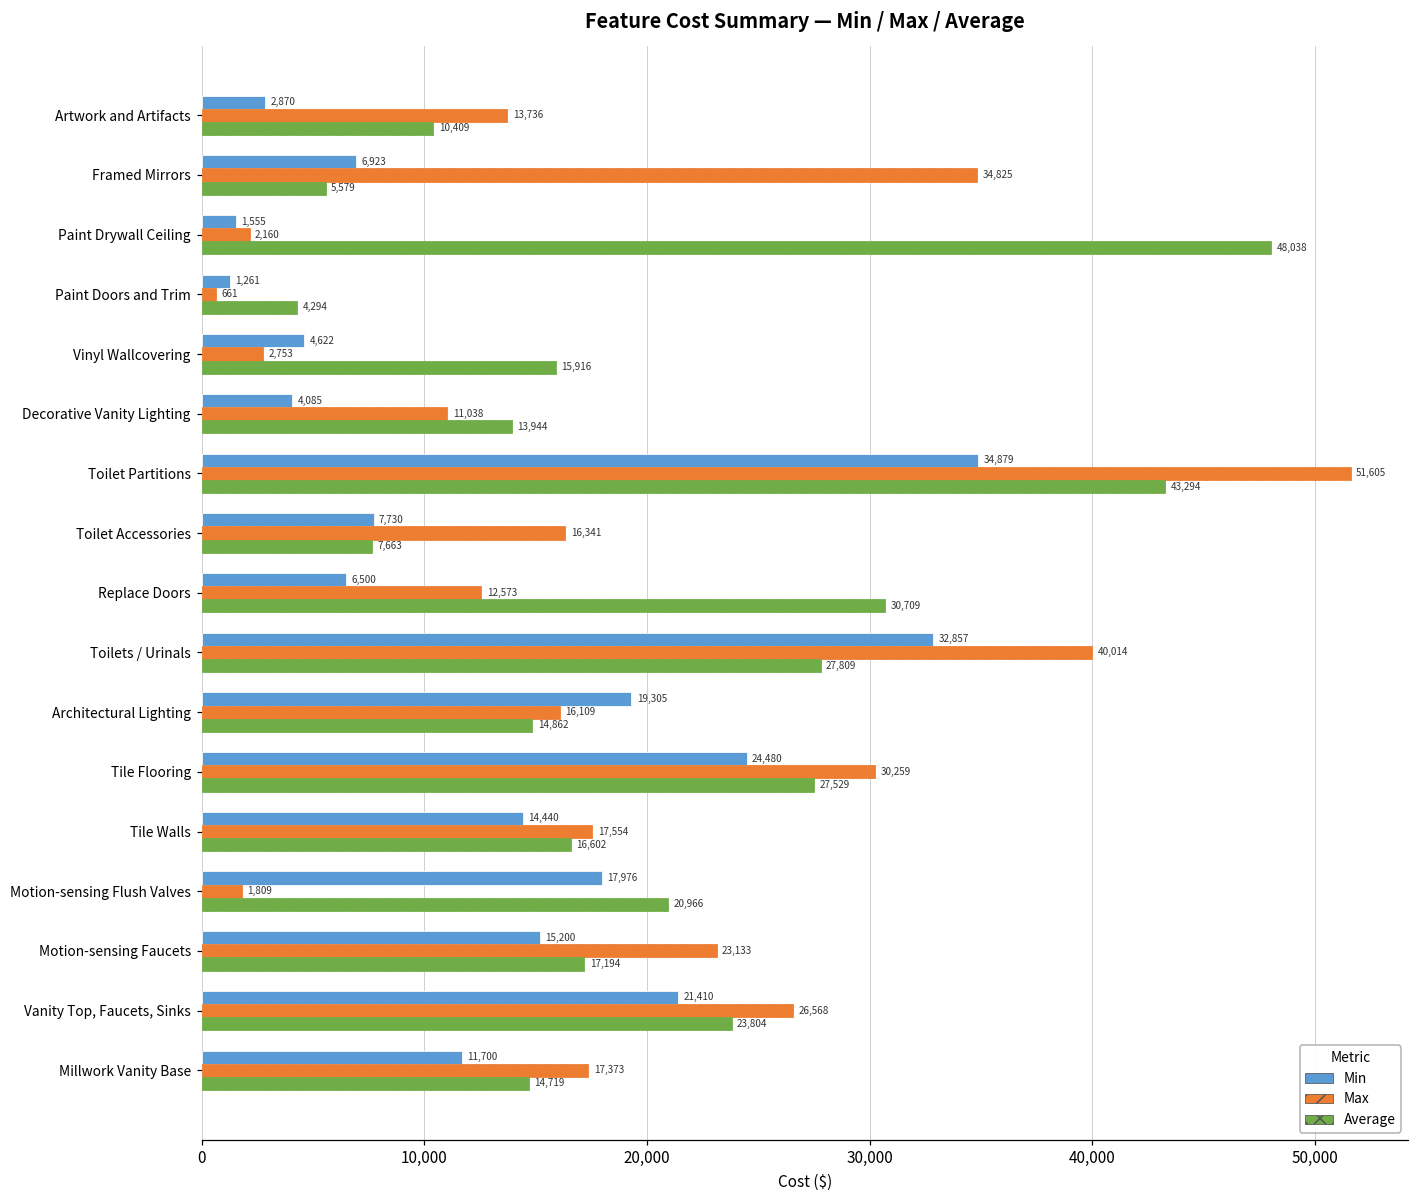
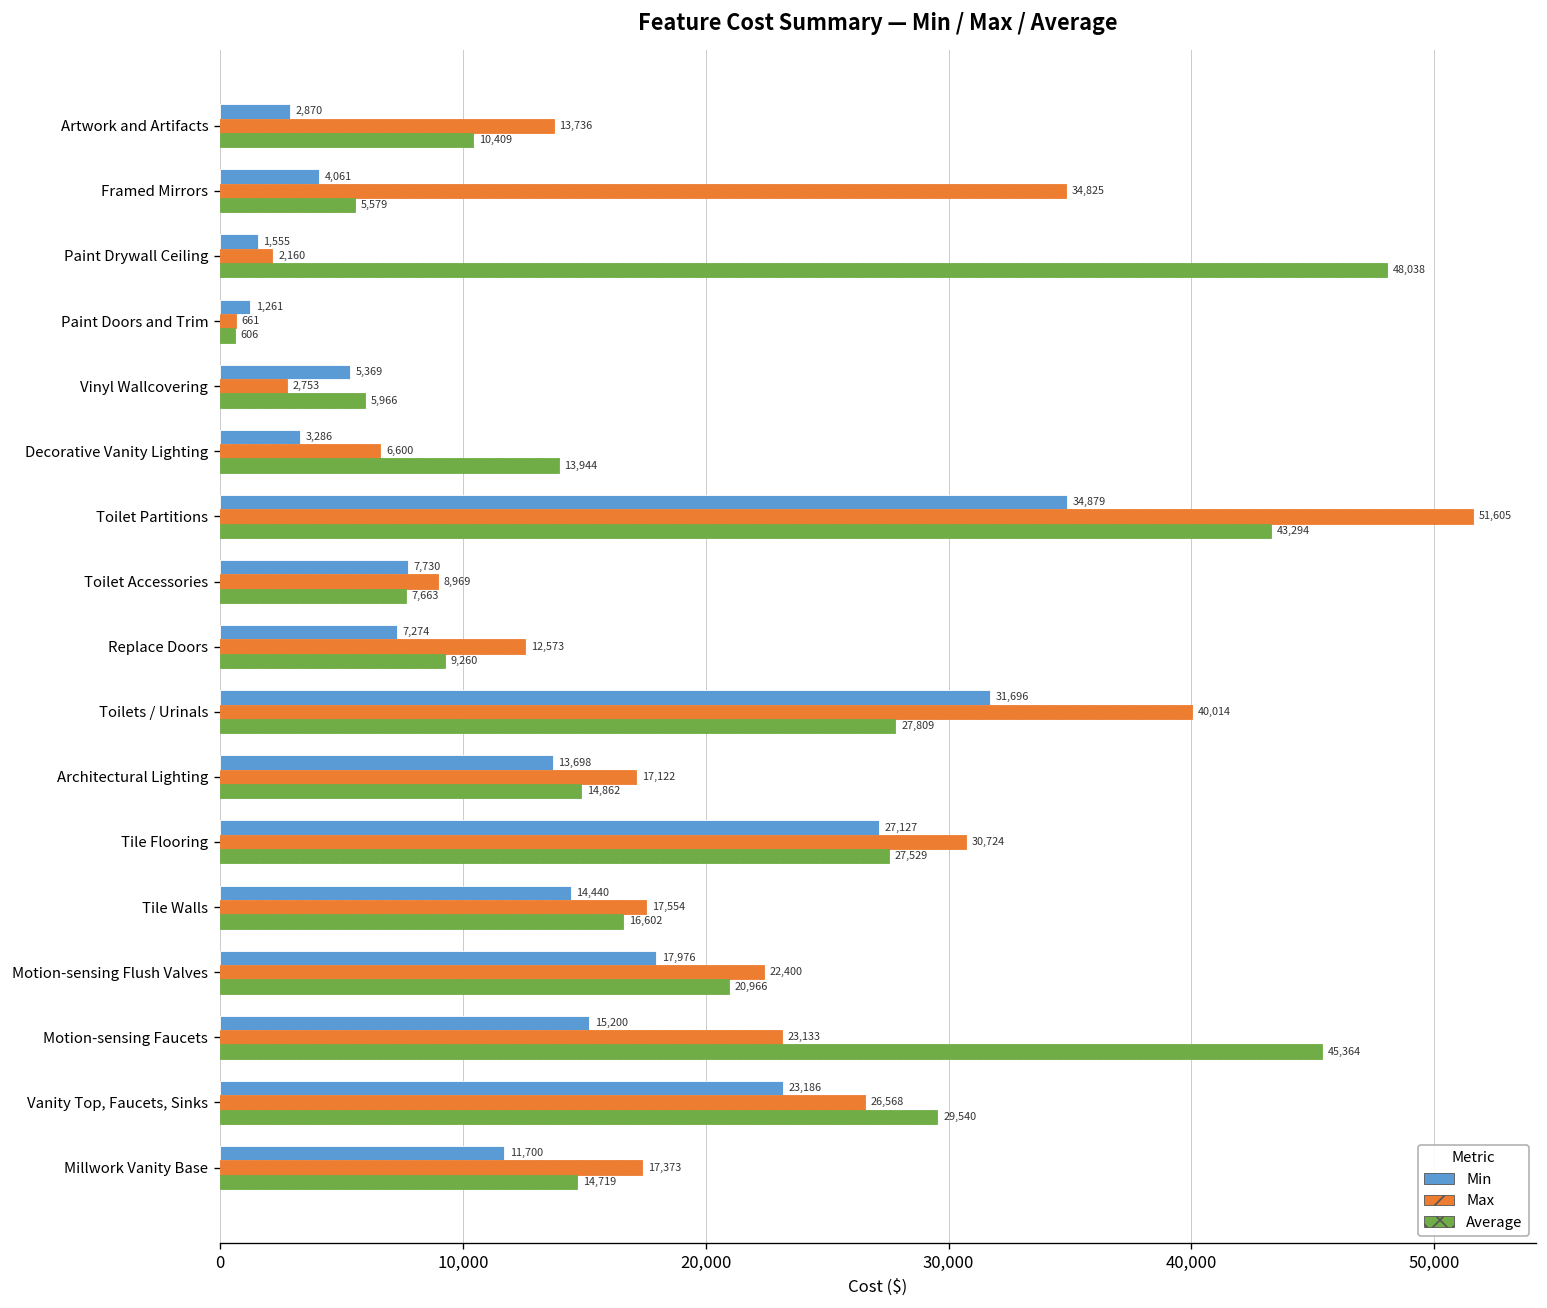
Min, Framed Mirrors: 6,923 -> 4,061
Average, Paint Doors and Trim: 4,294 -> 606
Min, Vinyl Wallcovering: 4,622 -> 5,369
Average, Vinyl Wallcovering: 15,916 -> 5,966
Min, Decorative Vanity Lighting: 4,085 -> 3,286
Max, Decorative Vanity Lighting: 11,038 -> 6,600
Max, Toilet Accessories: 16,341 -> 8,969
Min, Replace Doors: 6,500 -> 7,274
Average, Replace Doors: 30,709 -> 9,260
Min, Toilets / Urinals: 32,857 -> 31,696
Min, Architectural Lighting: 19,305 -> 13,698
Max, Architectural Lighting: 16,109 -> 17,122
Min, Tile Flooring: 24,480 -> 27,127
Max, Tile Flooring: 30,259 -> 30,724
Max, Motion-sensing Flush Valves: 1,809 -> 22,400
Average, Motion-sensing Faucets: 17,194 -> 45,364
Min, Vanity Top, Faucets, Sinks: 21,410 -> 23,186
Average, Vanity Top, Faucets, Sinks: 23,804 -> 29,540
